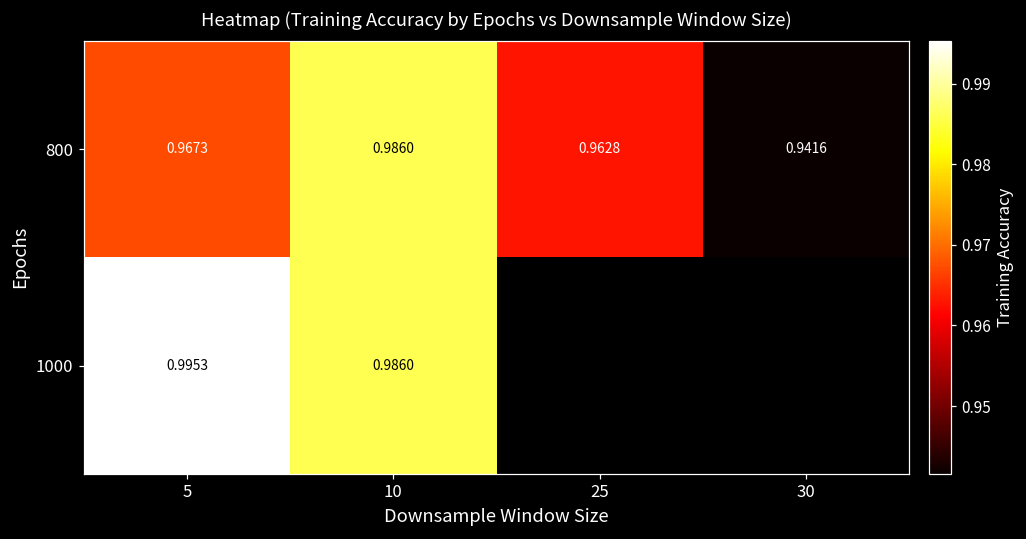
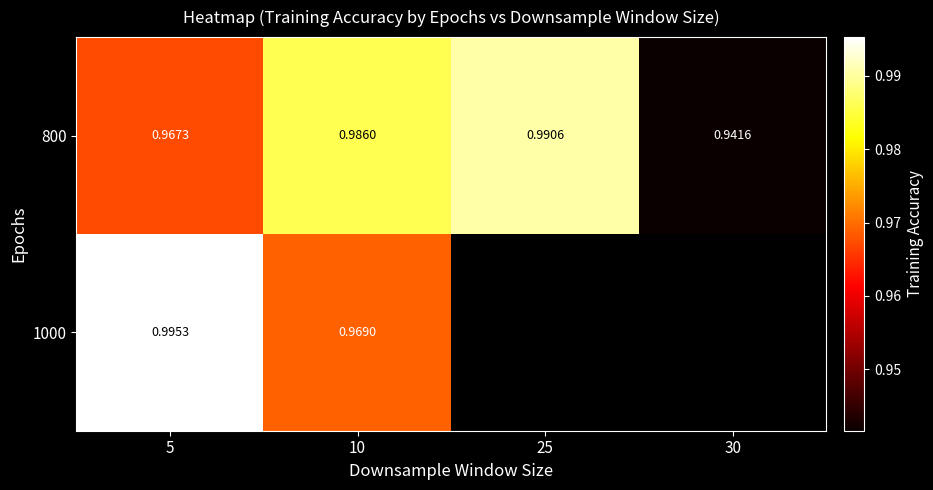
800, 25: 0.9628 -> 0.9906
1000, 10: 0.9860 -> 0.9690
